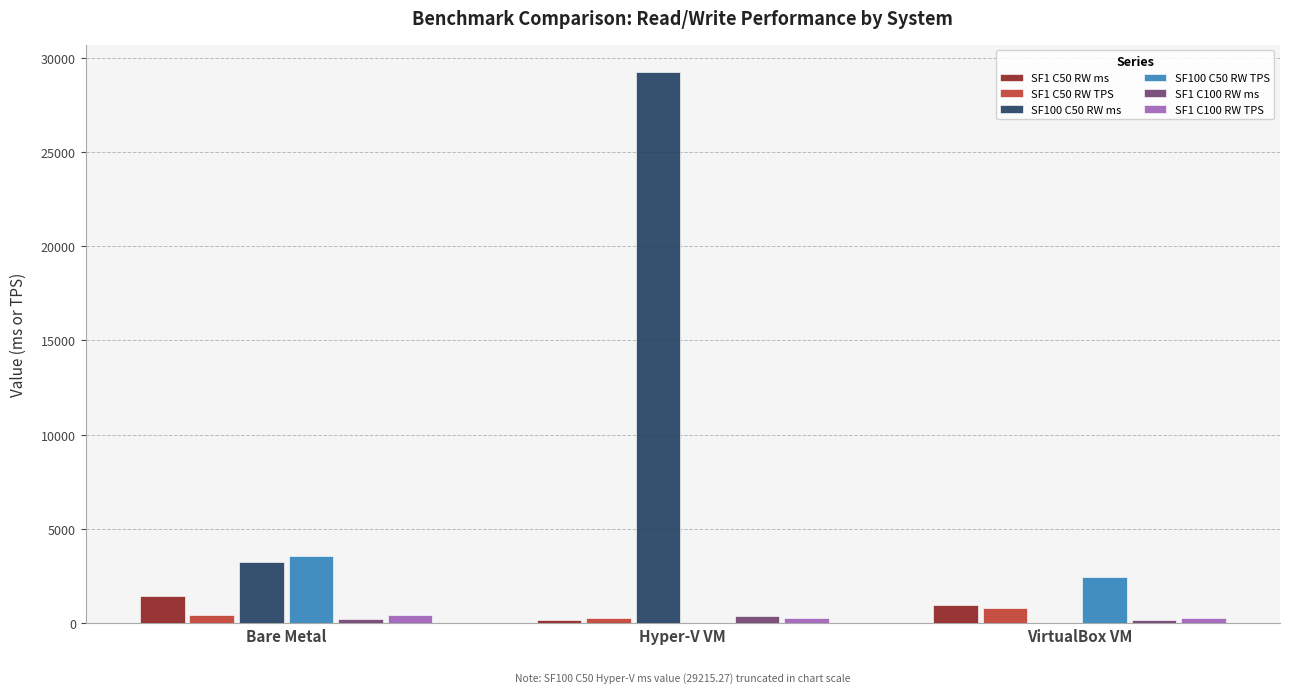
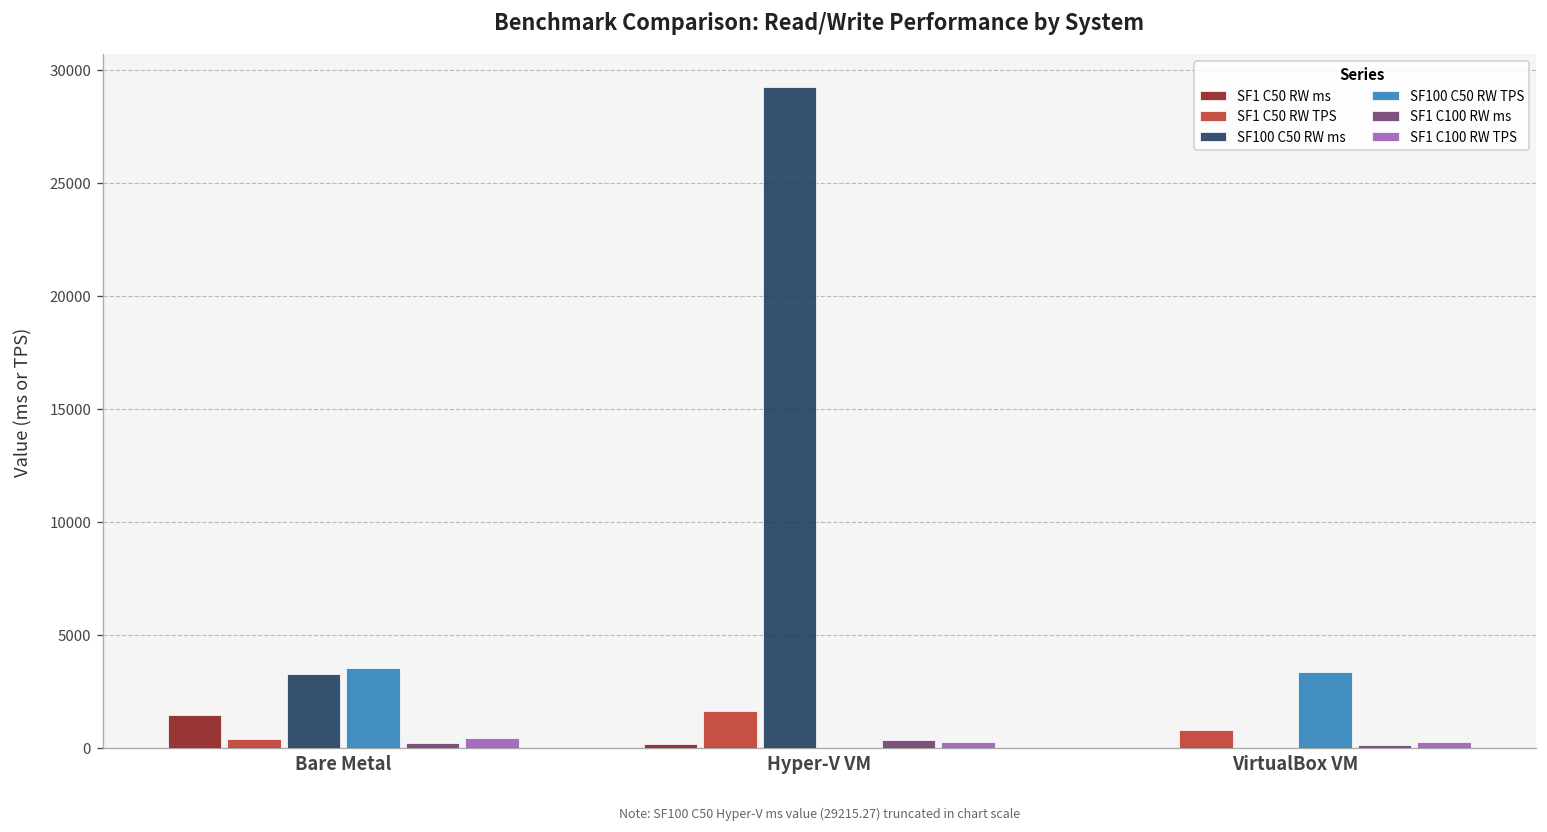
SF1 C50 RW TPS, Hyper-V VM: 300 -> 1600
SF1 C50 RW ms, VirtualBox VM: 900 -> 100
SF100 C50 RW TPS, VirtualBox VM: 2400 -> 3400
